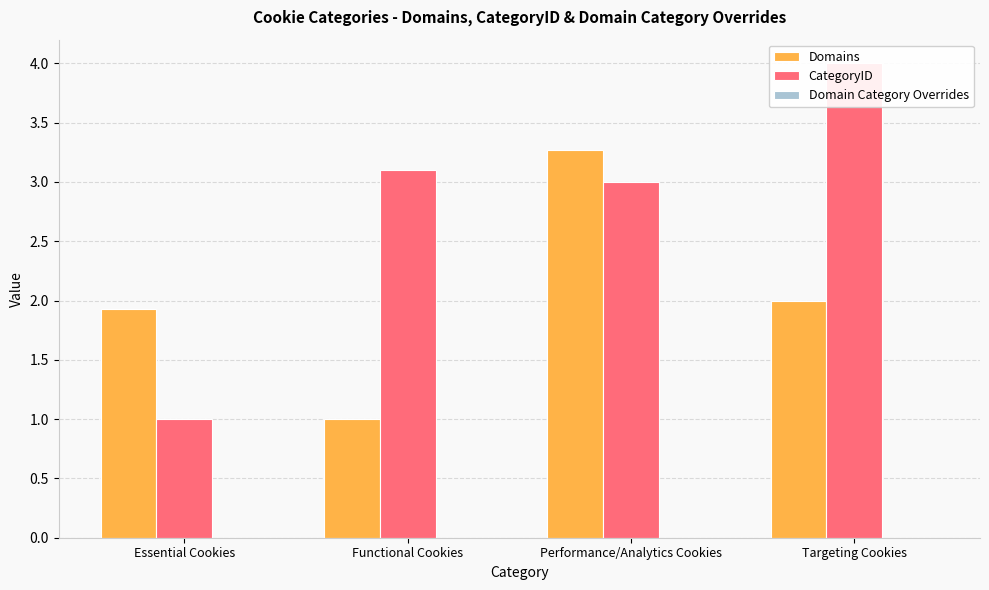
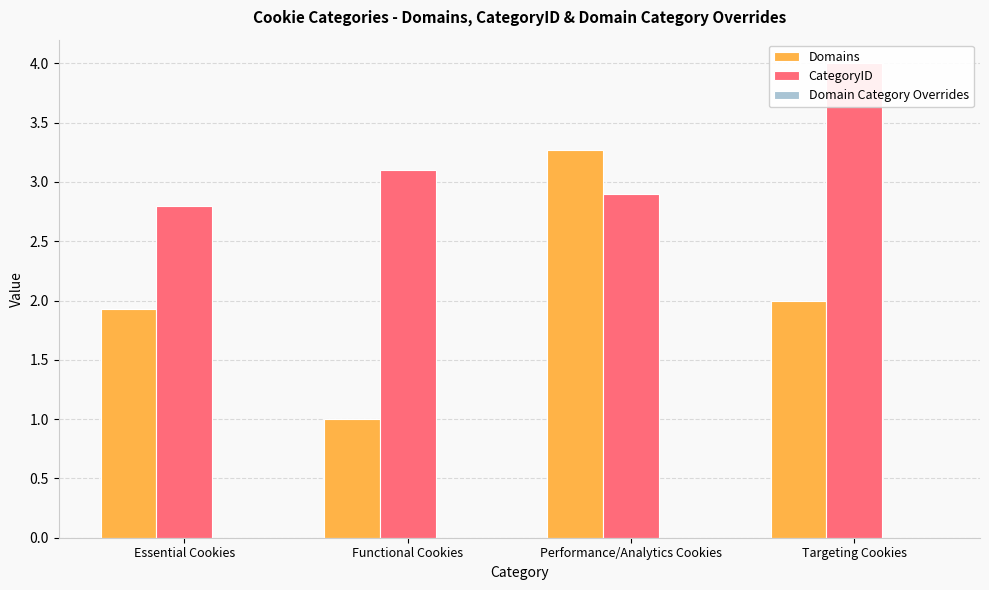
CategoryID, Essential Cookies: 1.0 -> 2.8
CategoryID, Performance/Analytics Cookies: 3.0 -> 2.9
